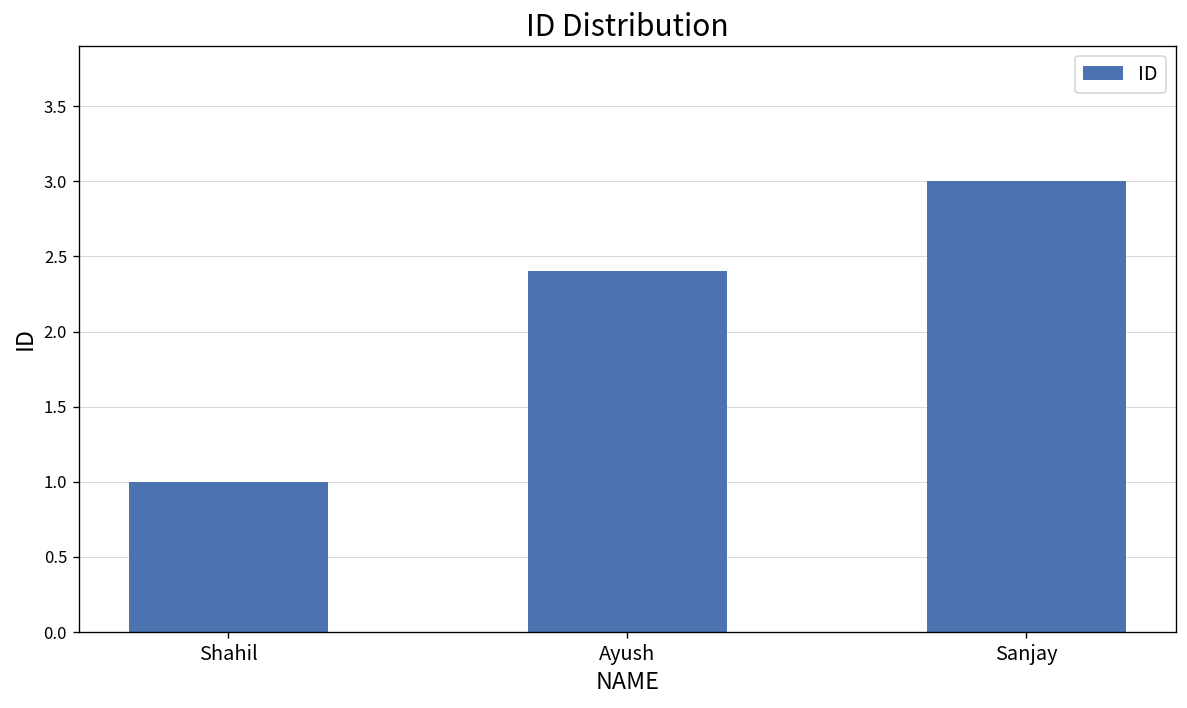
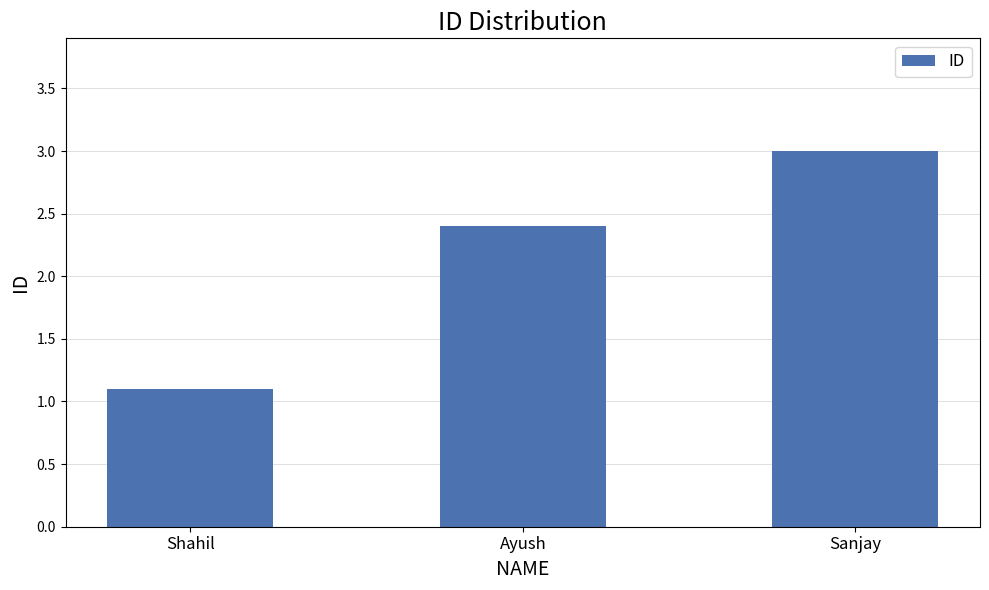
Shahil: 1.0 -> 1.1
